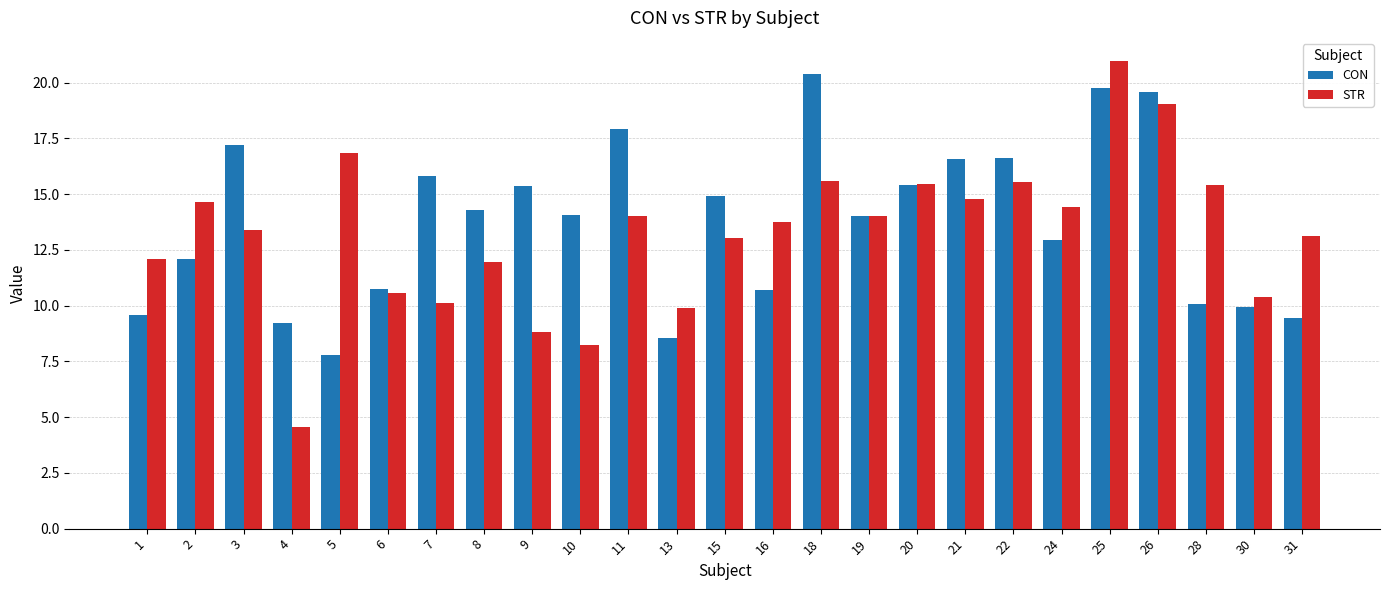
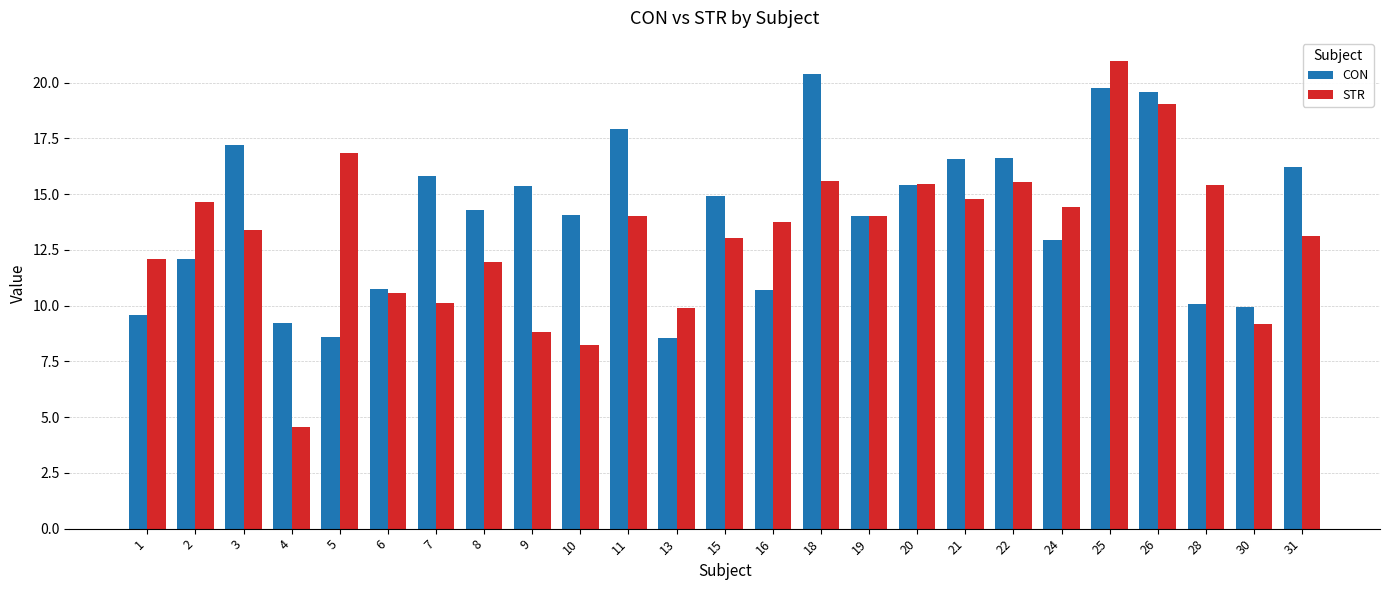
CON, 5: 7.8 -> 8.6
STR, 30: 10.4 -> 9.2
CON, 31: 9.4 -> 16.2
